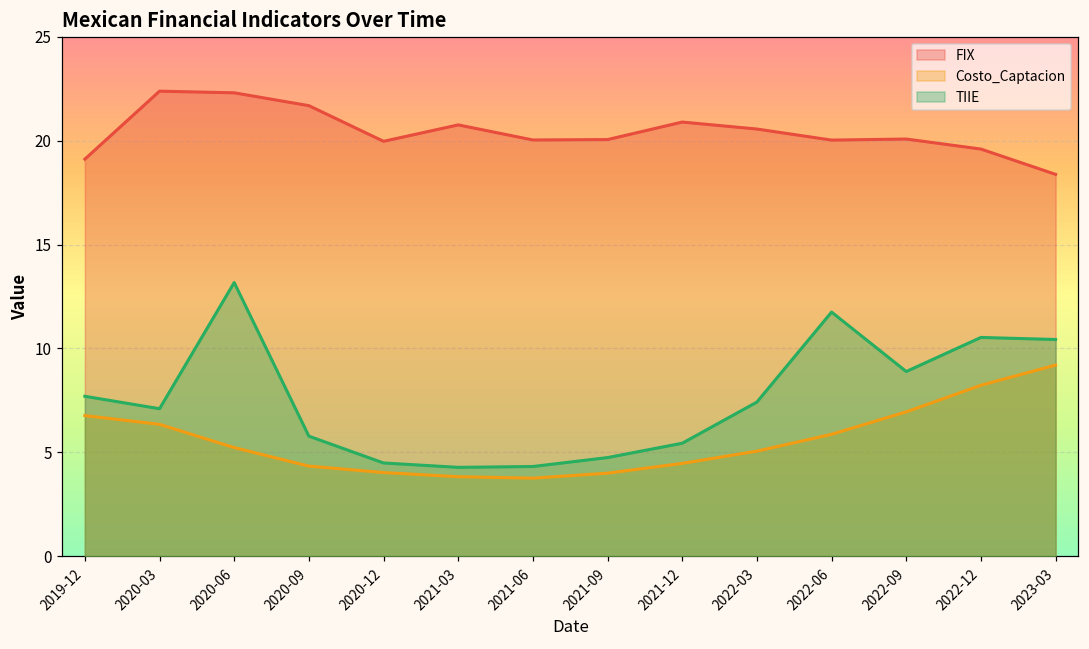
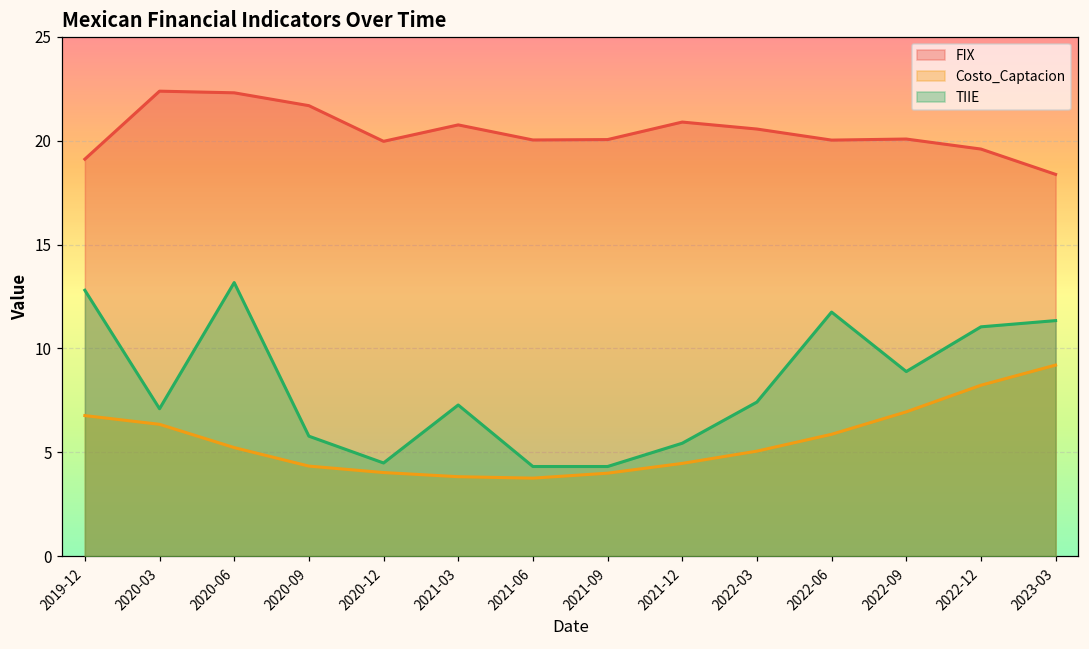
TIIE, 2019-12: 7.7 -> 12.8
TIIE, 2021-03: 4.3 -> 7.3
TIIE, 2021-09: 4.8 -> 4.3
TIIE, 2022-12: 10.5 -> 11.0
TIIE, 2023-03: 10.4 -> 11.3
